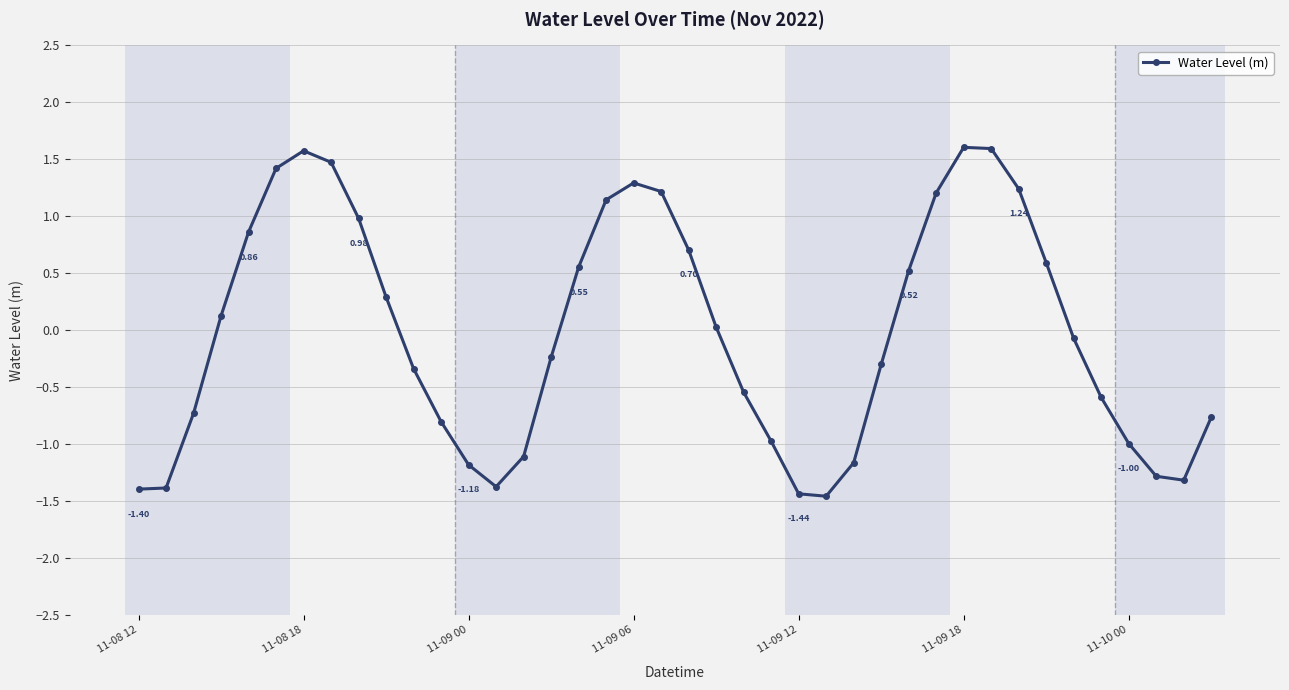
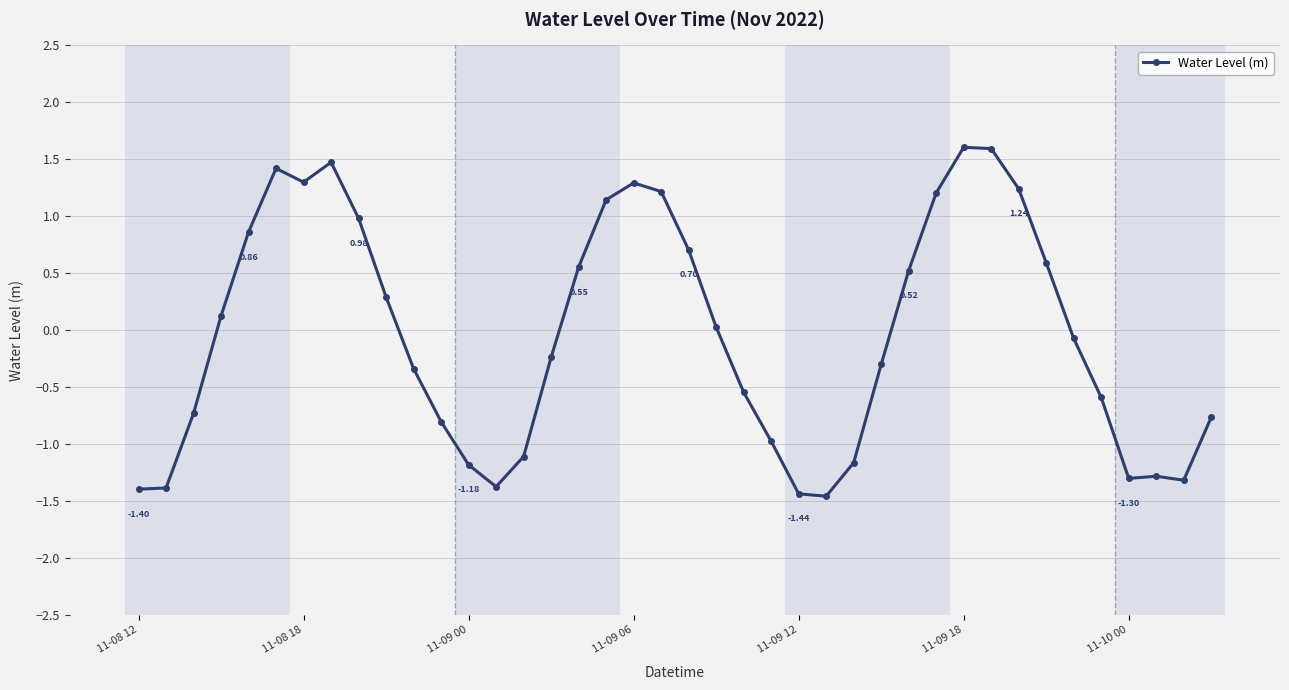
11-08 18: 1.57 -> 1.30
11-10 00: -1.00 -> -1.30
